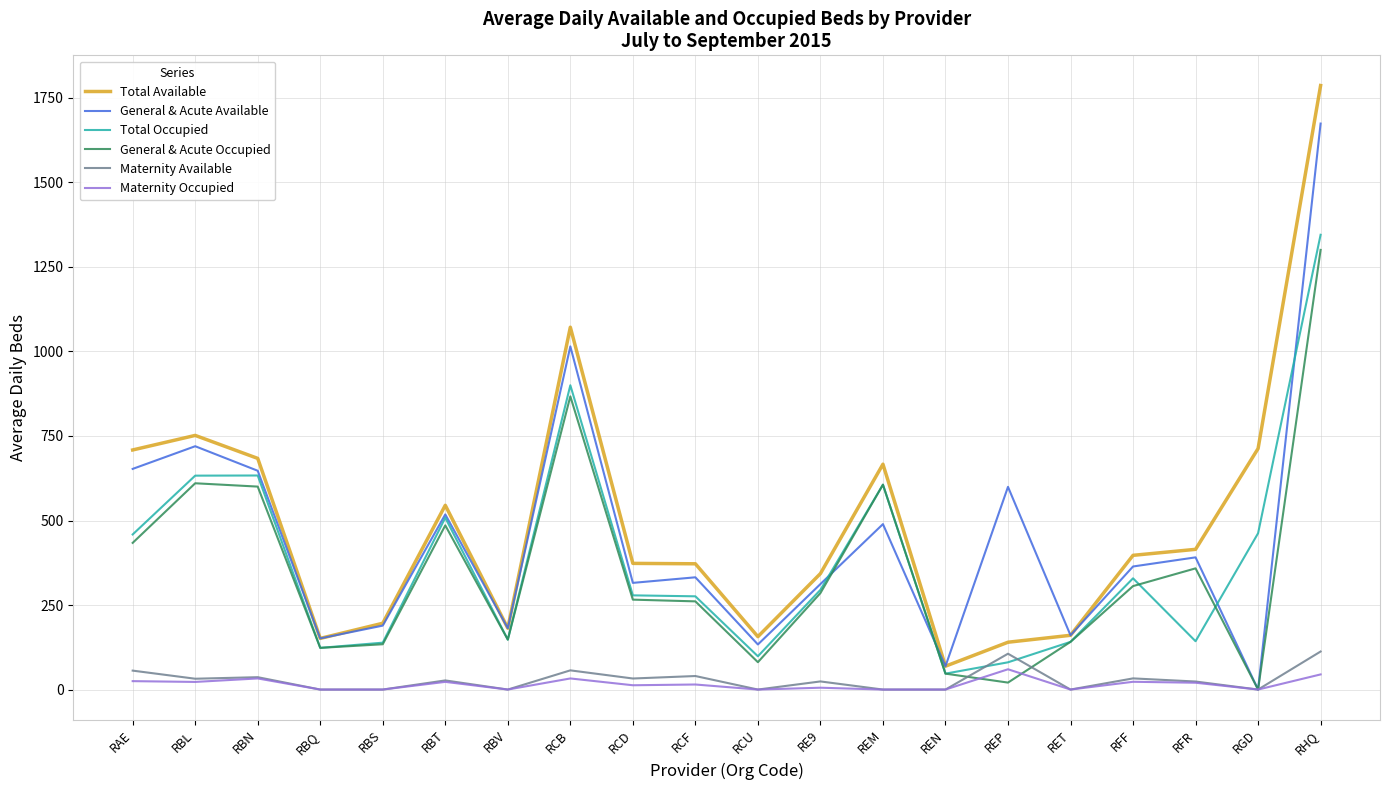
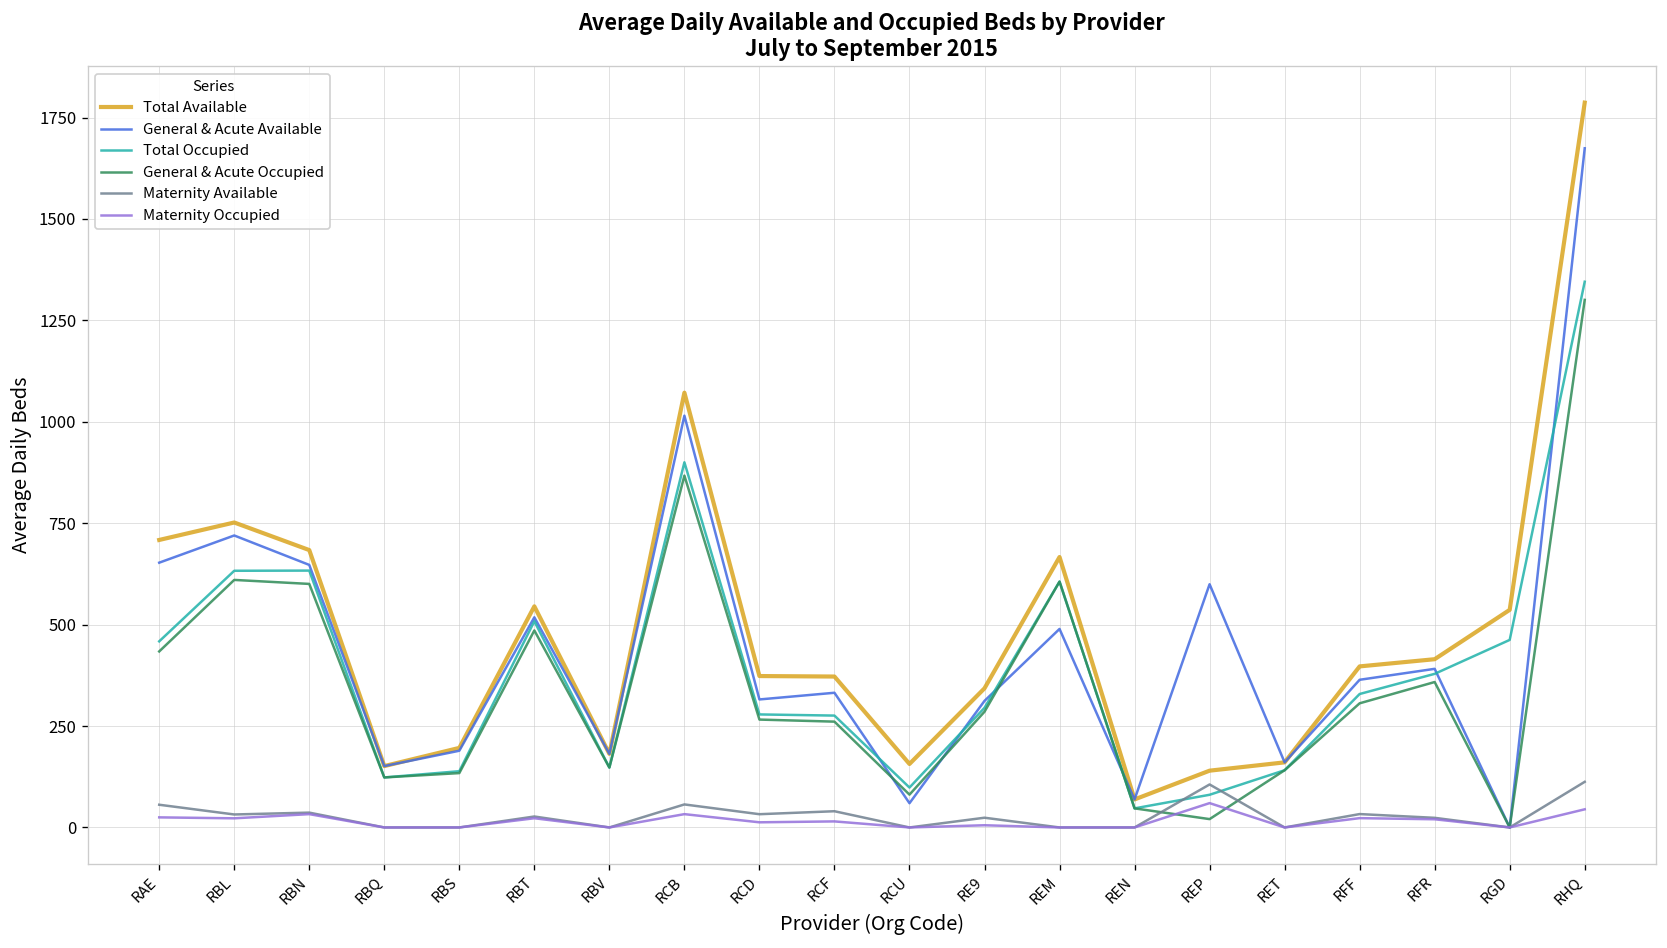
General & Acute Available, RCU: 130 -> 60
Total Occupied, RFR: 140 -> 380
Total Available, RGD: 710 -> 540
